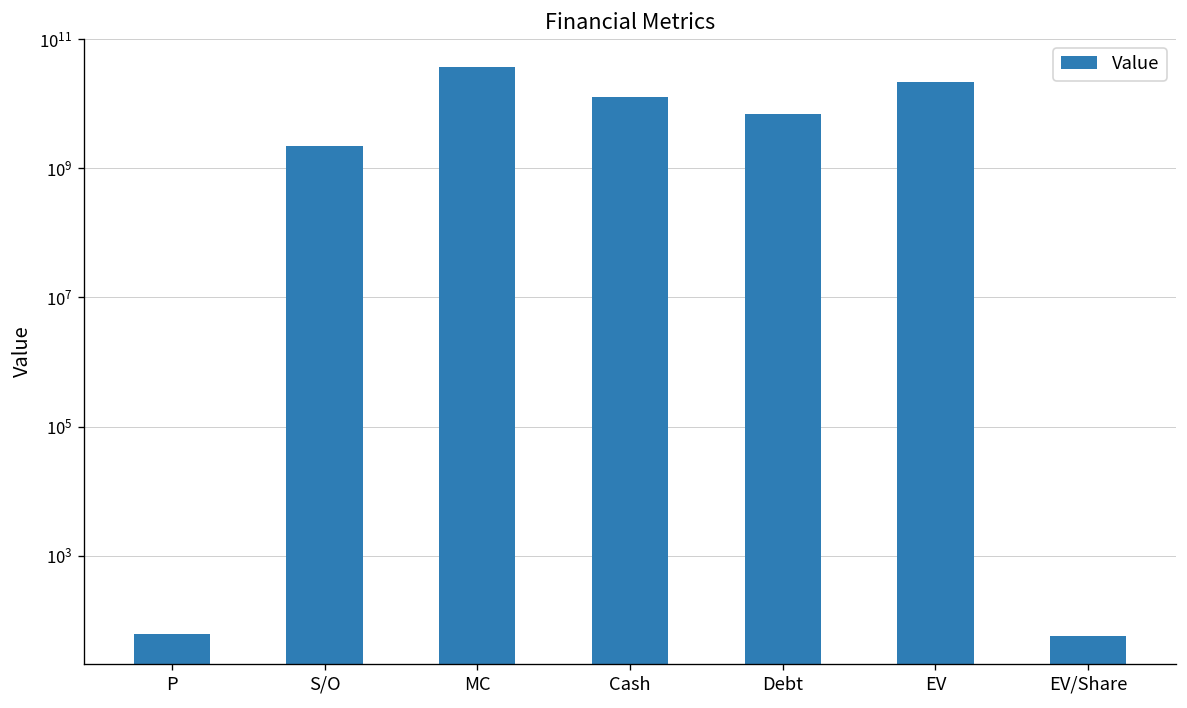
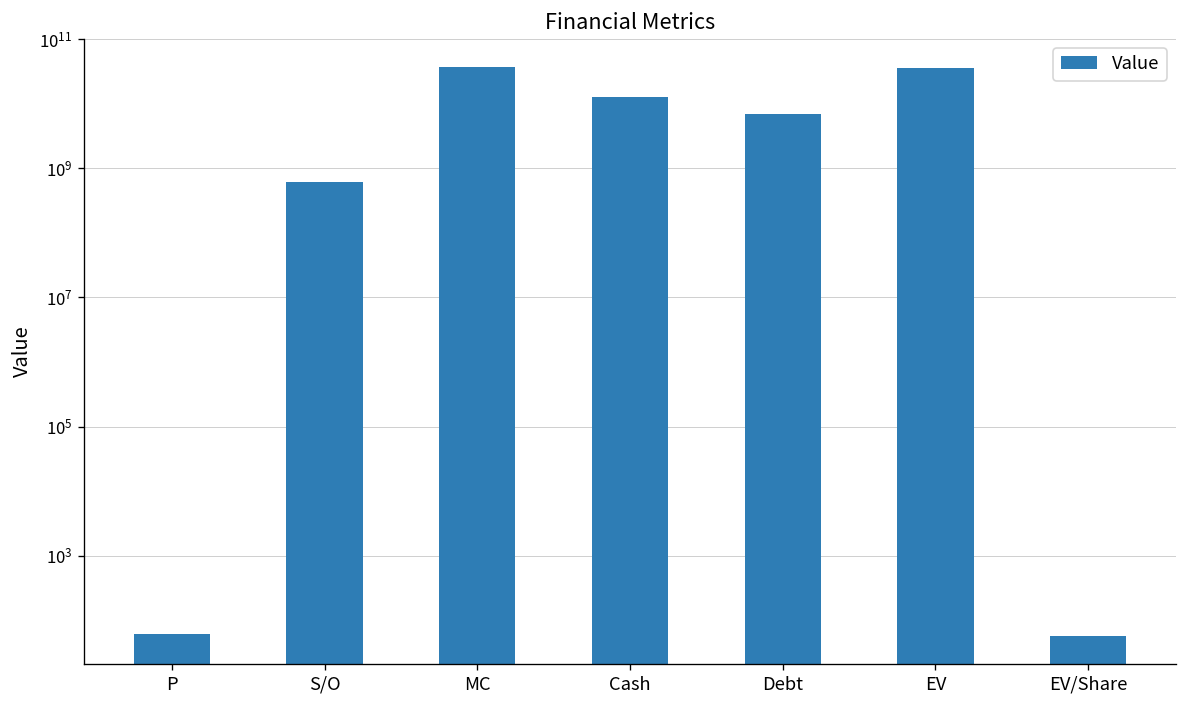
S/O: 2200000000 -> 600000000
EV: 22000000000 -> 40000000000
